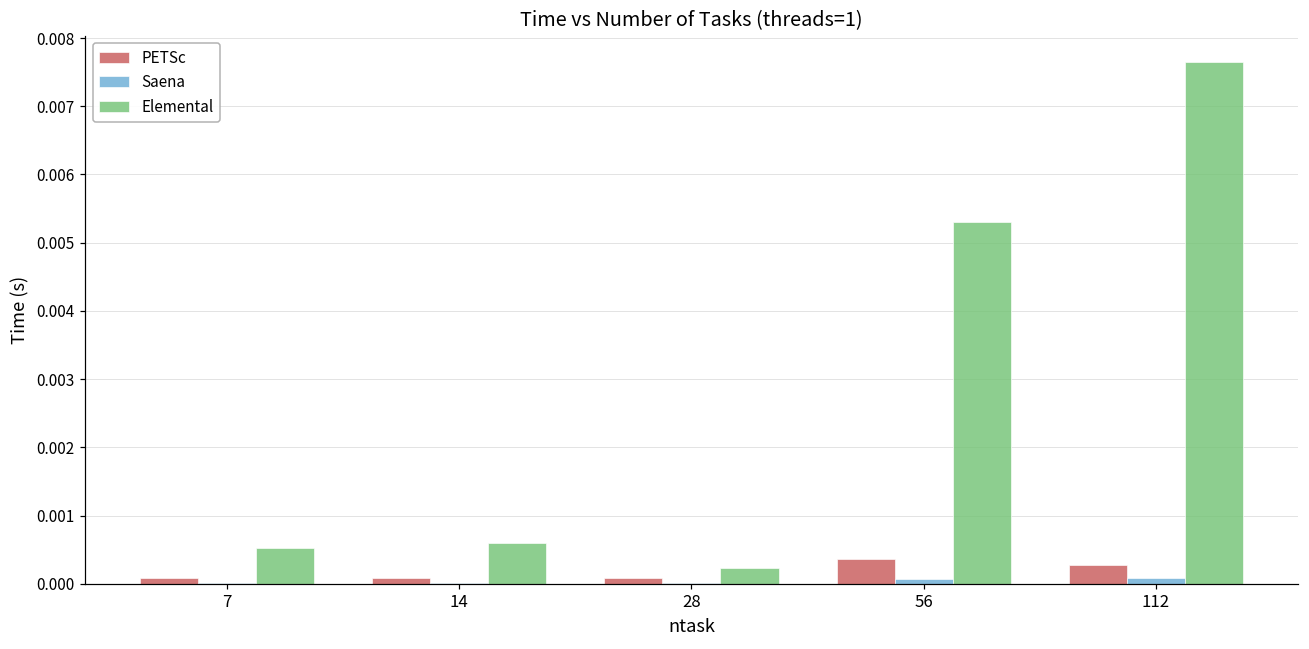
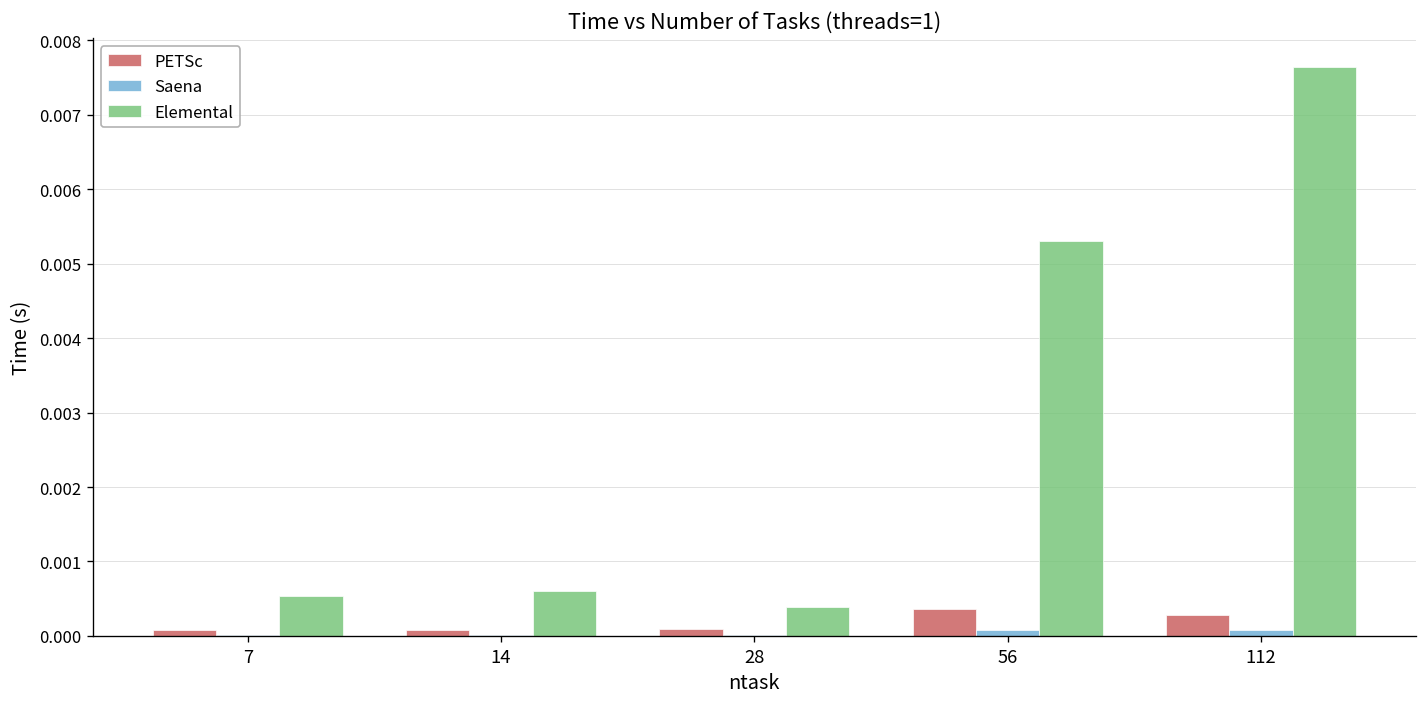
Elemental, 28: 0.0002 -> 0.0004
